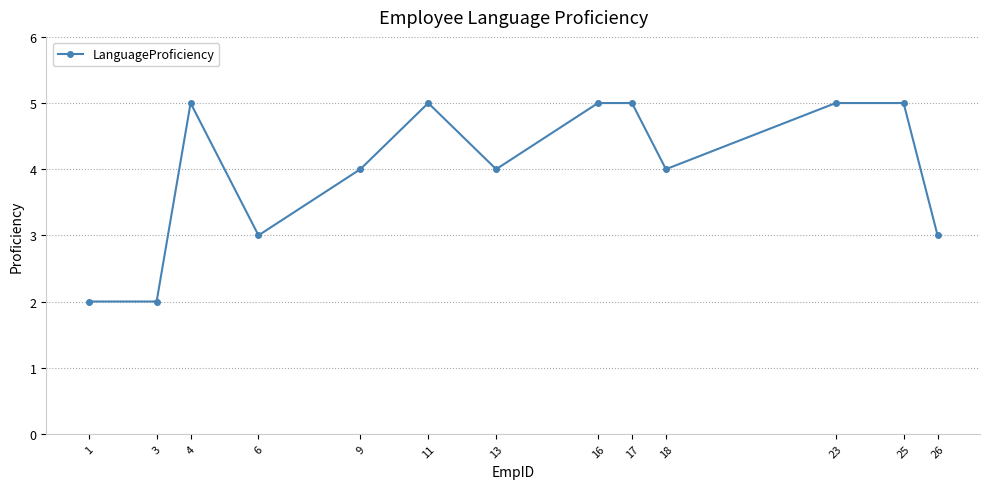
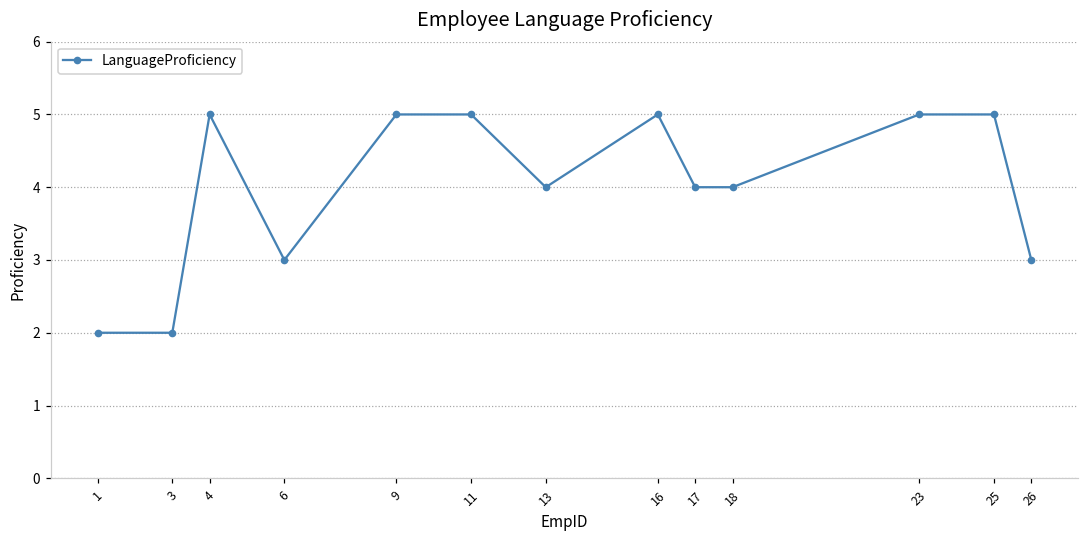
9: 4 -> 5
17: 5 -> 4
